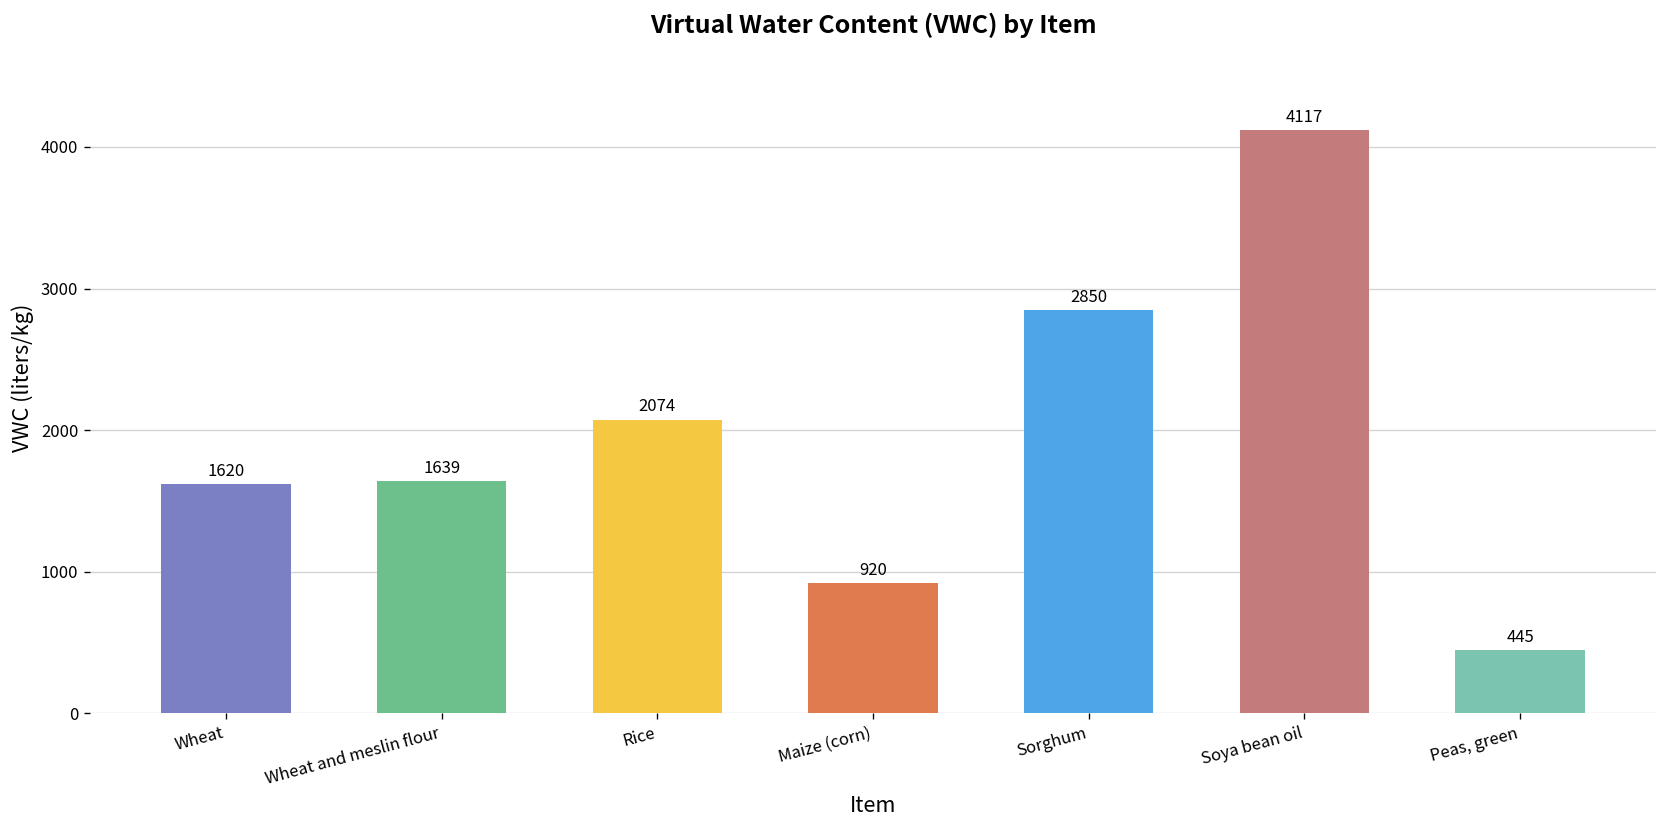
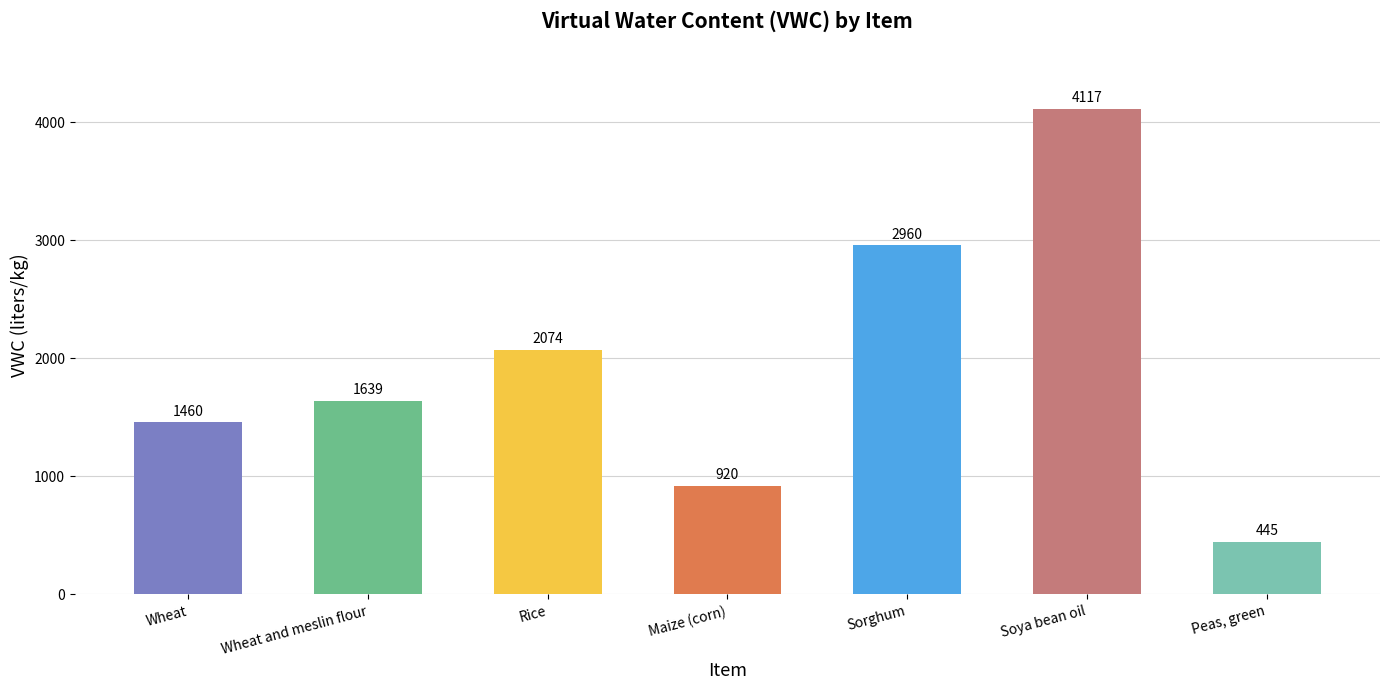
Wheat: 1620 -> 1460
Sorghum: 2850 -> 2960
